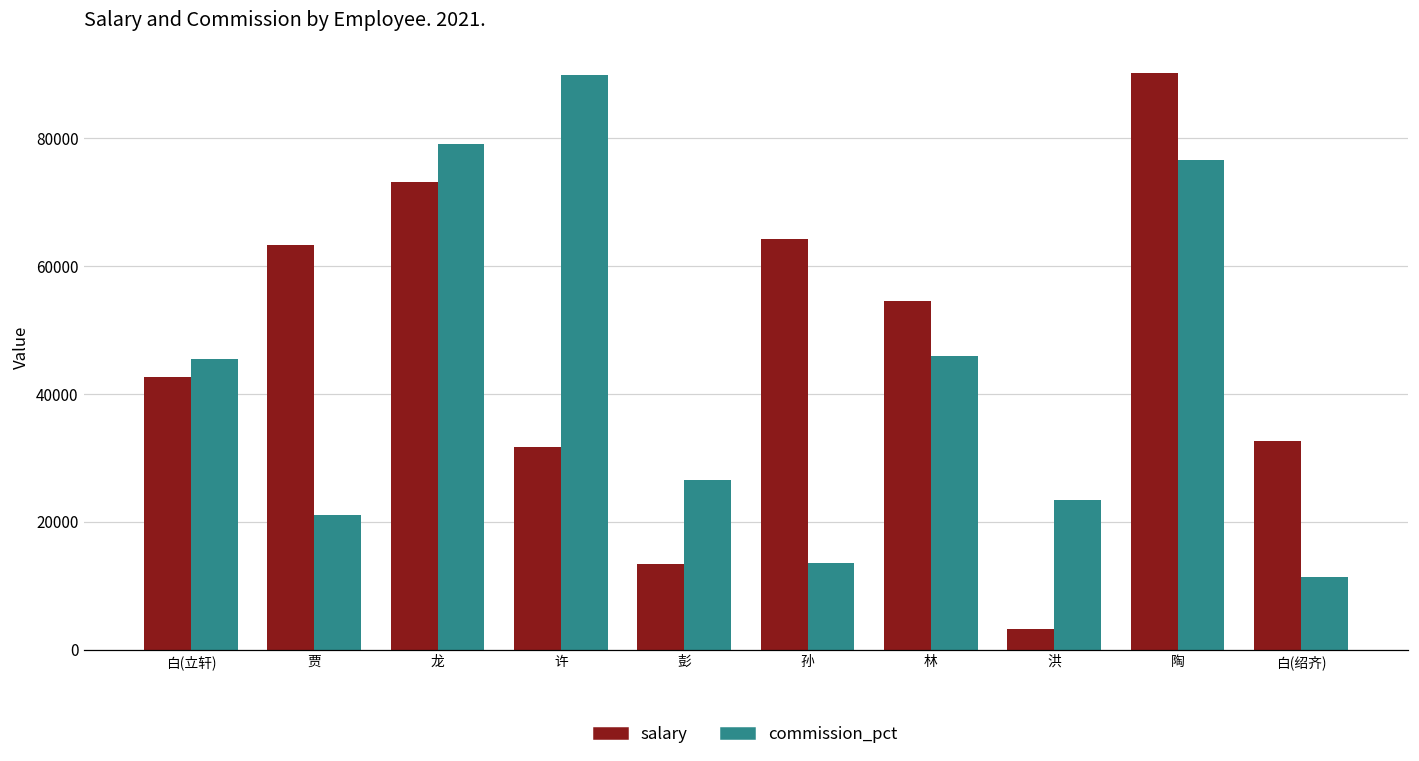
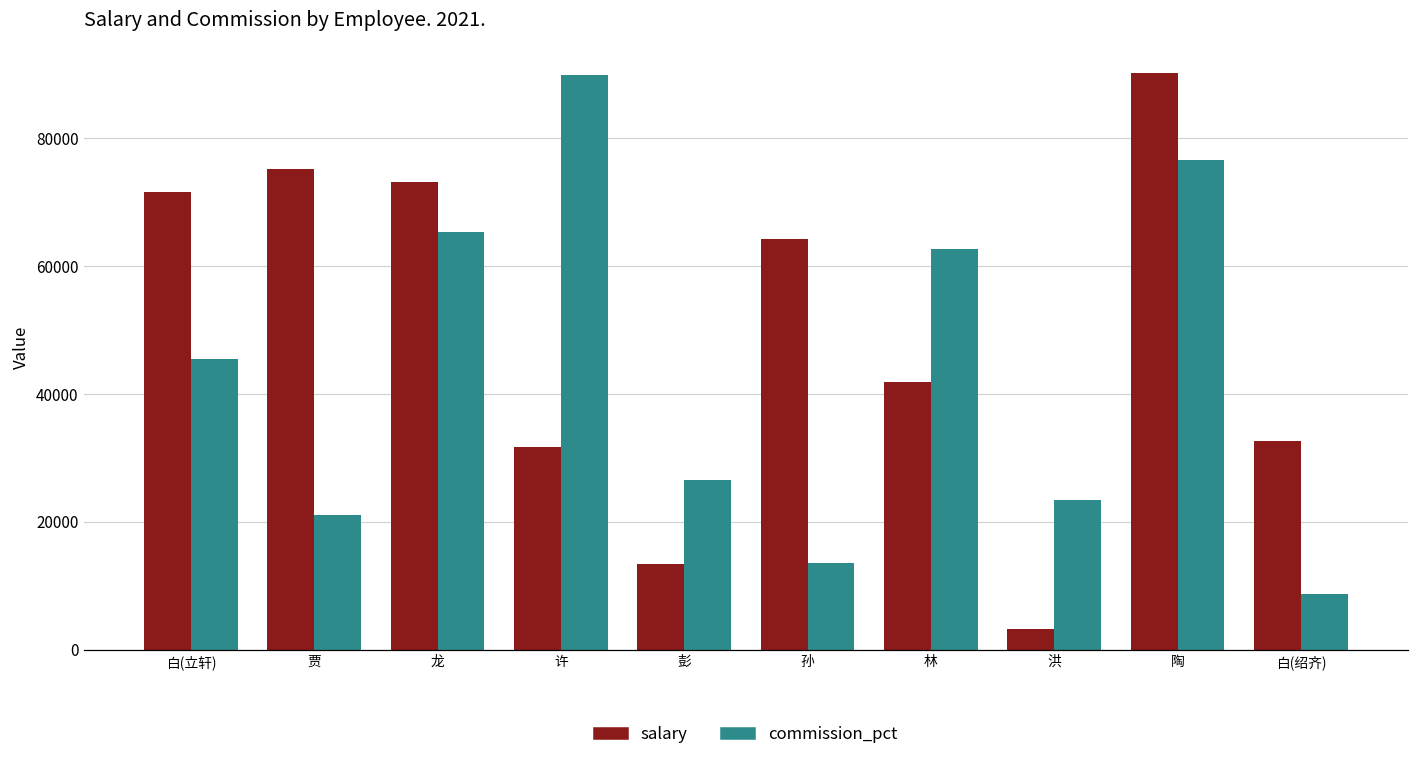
salary, 白(立轩): 43000 -> 72000
salary, 贾: 63000 -> 75000
commission_pct, 龙: 79000 -> 65000
salary, 林: 55000 -> 42000
commission_pct, 林: 46000 -> 63000
commission_pct, 白(绍齐): 11000 -> 9000
